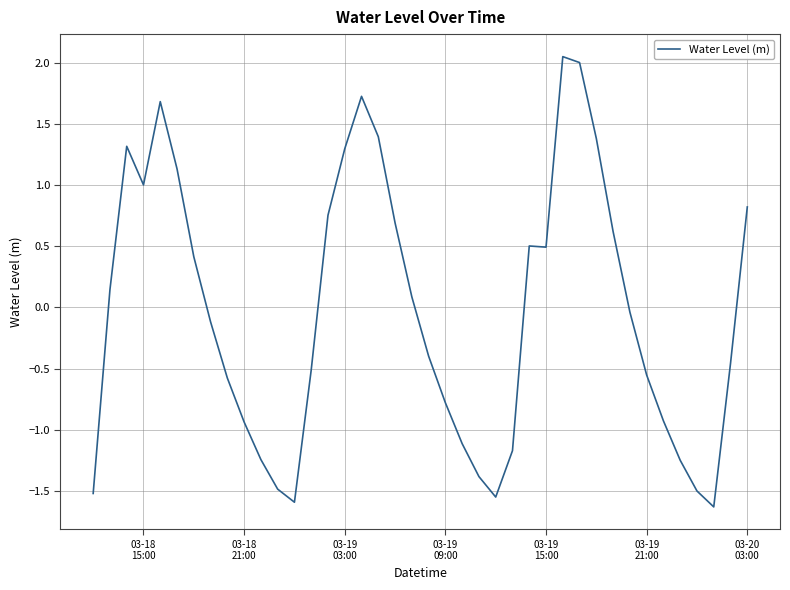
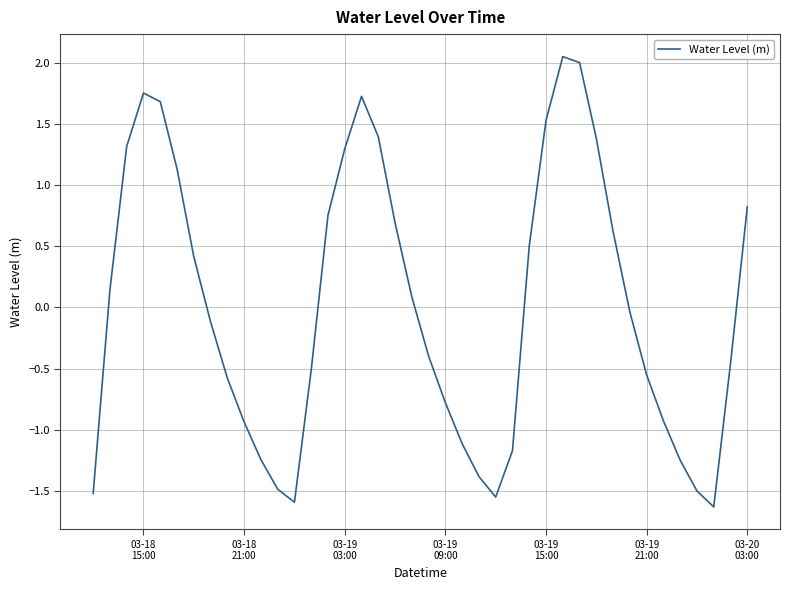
03-18 15:00: 1.00 -> 1.76
03-19 15:00: 0.49 -> 1.53
